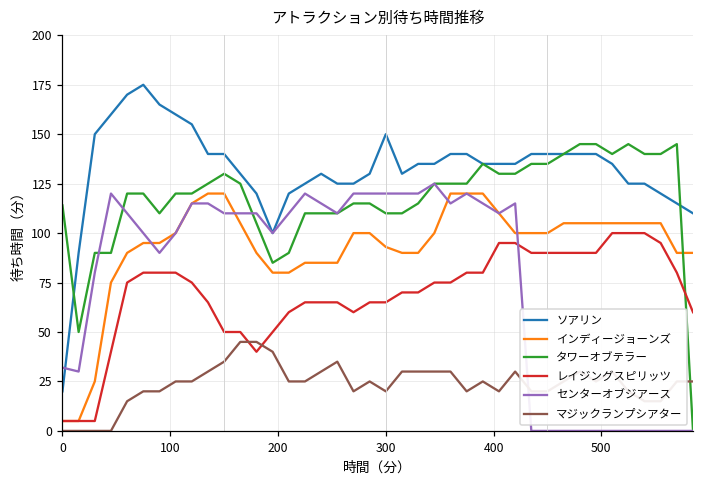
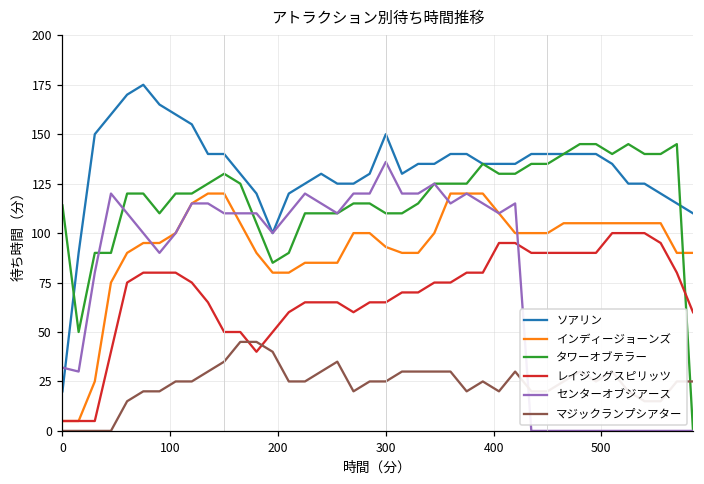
センターオブジアース, 300: 120 -> 136
マジックランプシアター, 300: 20 -> 25
